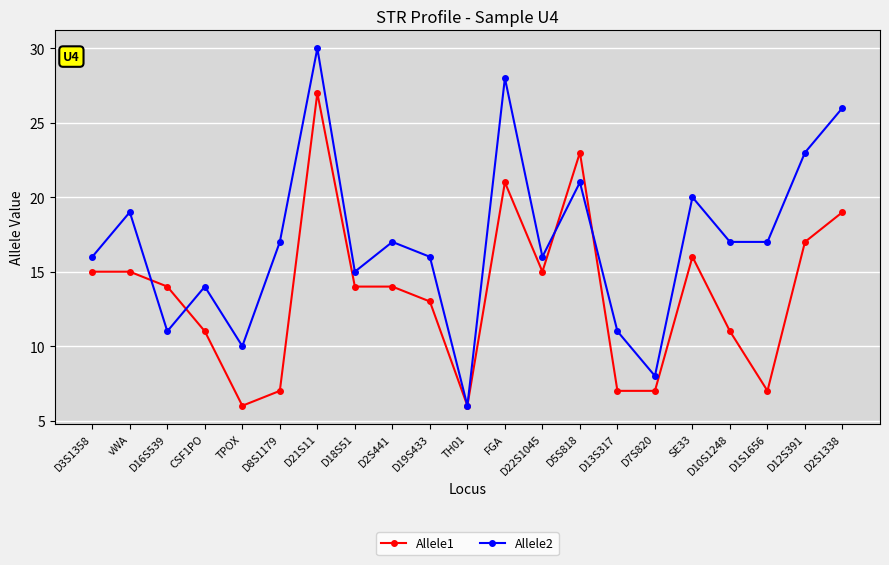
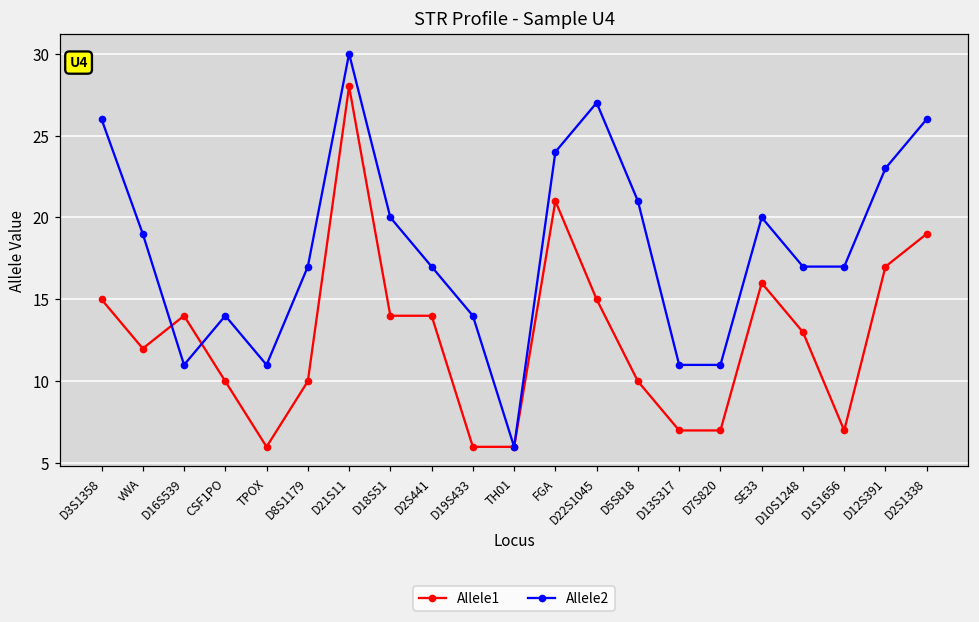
Allele2, D3S1358: 16 -> 26
Allele1, vWA: 15 -> 12
Allele1, CSF1PO: 11 -> 10
Allele2, TPOX: 10 -> 11
Allele1, D8S1179: 7 -> 10
Allele1, D21S11: 27 -> 28
Allele2, D18S51: 15 -> 20
Allele1, D19S433: 13 -> 6
Allele2, D19S433: 16 -> 14
Allele2, FGA: 28 -> 24
Allele2, D22S1045: 16 -> 27
Allele1, D5S818: 23 -> 10
Allele2, D7S820: 8 -> 11
Allele1, D10S1248: 11 -> 13
